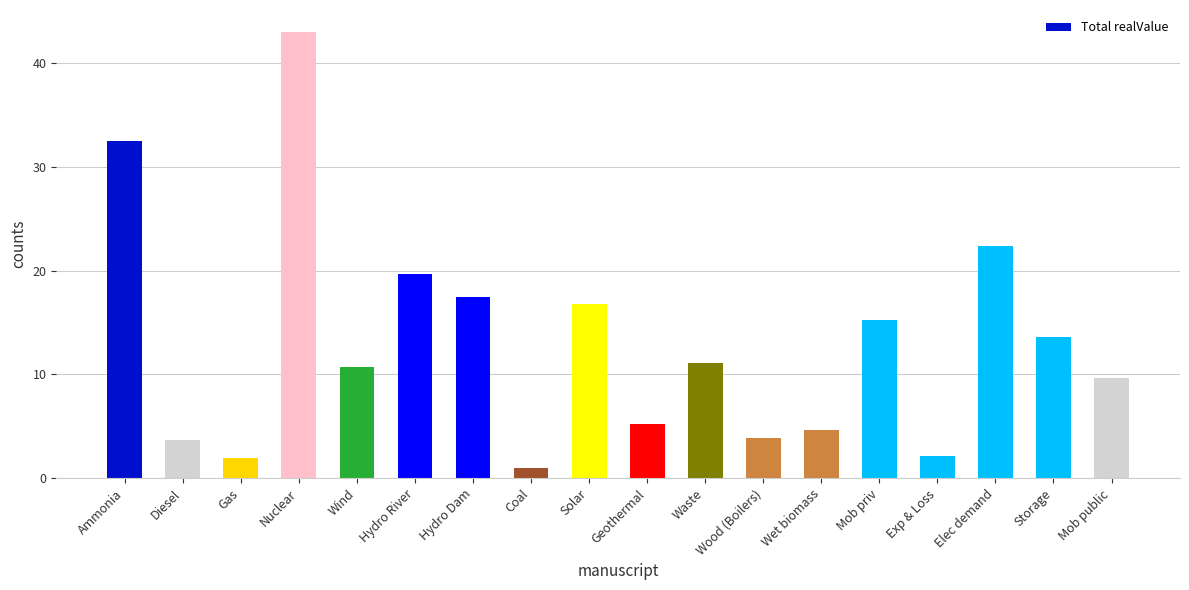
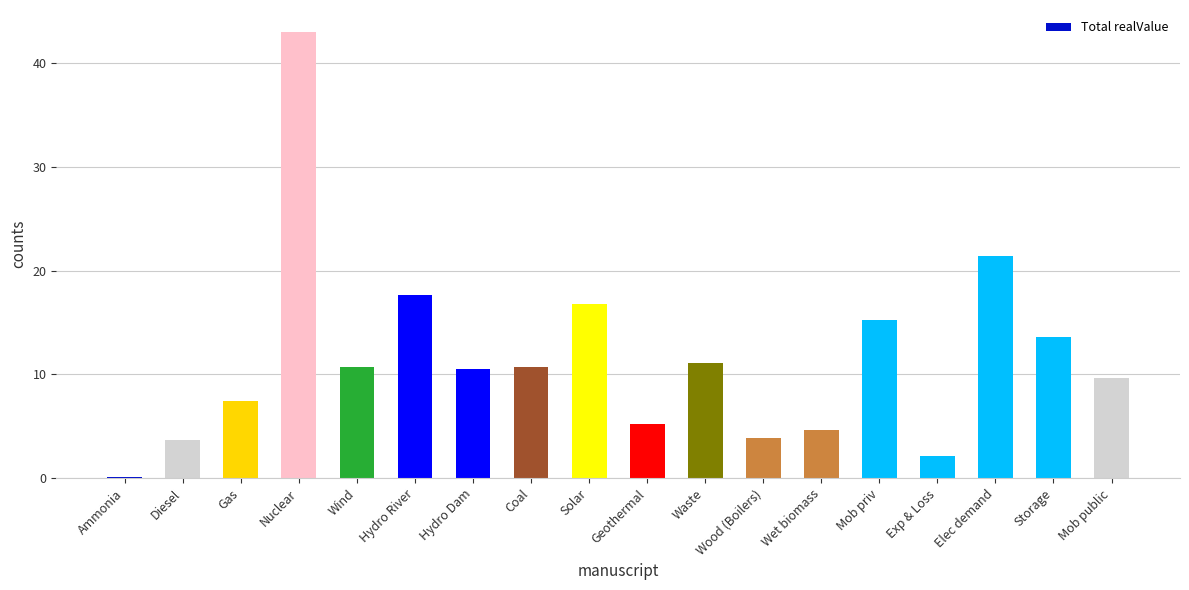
Ammonia: 32.5 -> 0.1
Gas: 2.0 -> 7.4
Hydro River: 19.7 -> 17.7
Hydro Dam: 17.5 -> 10.5
Coal: 1.0 -> 10.7
Elec demand: 22.4 -> 21.4
